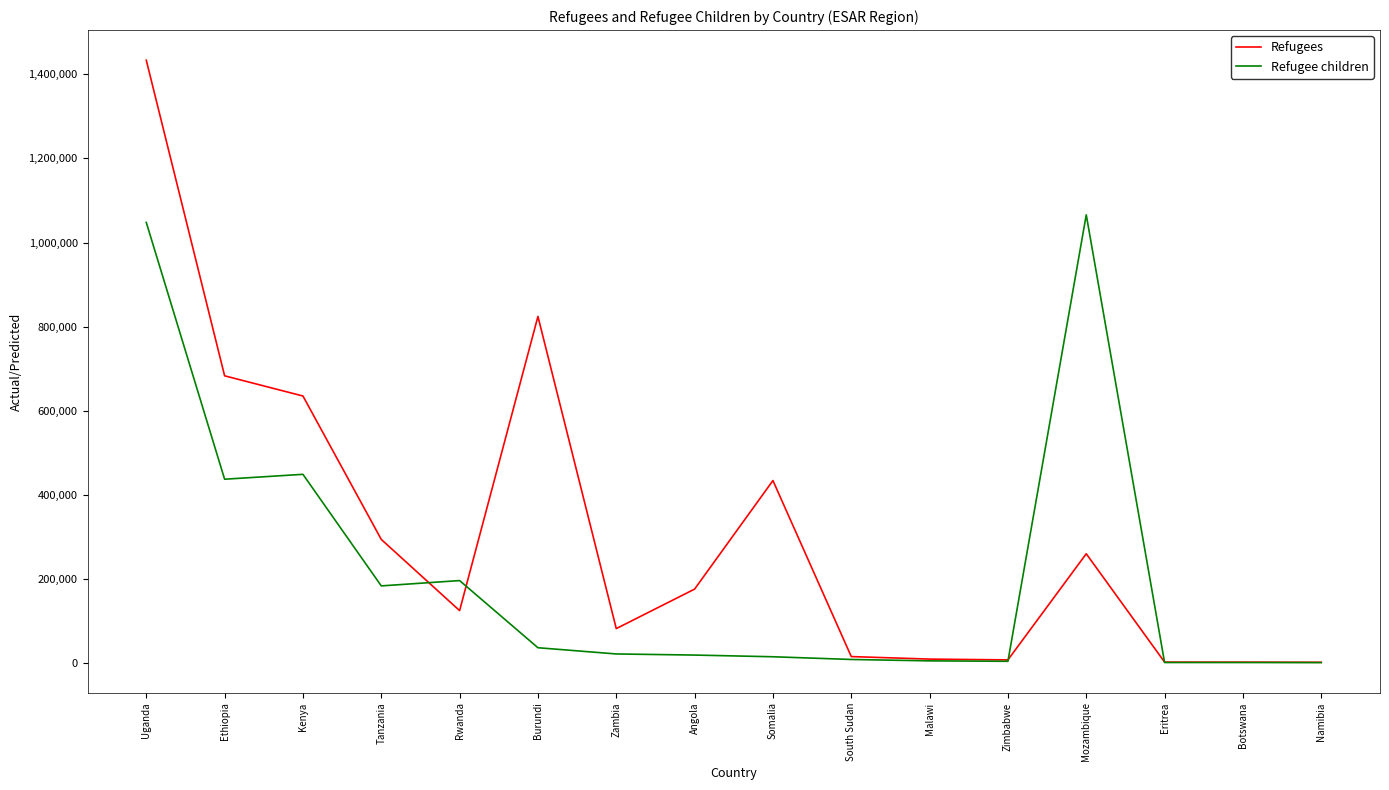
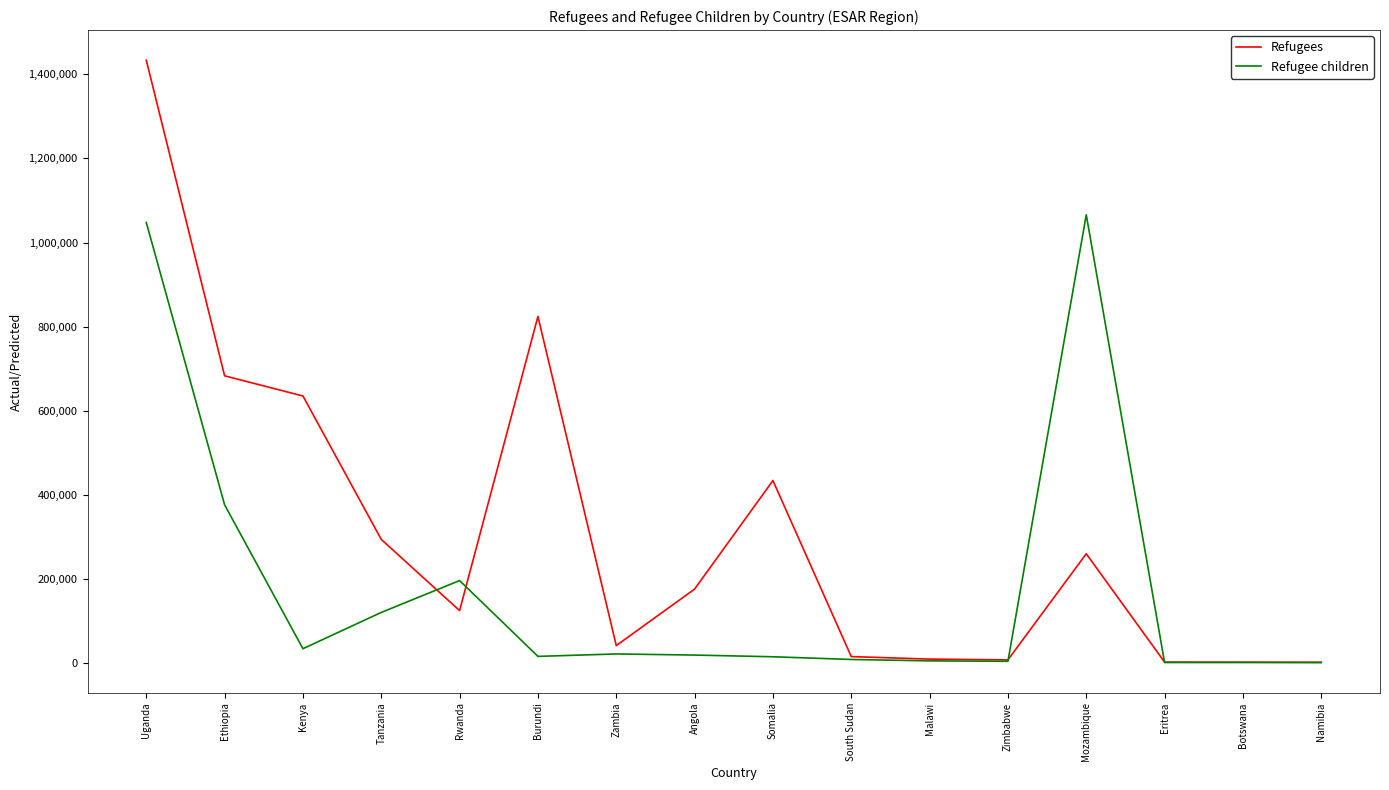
Refugee children, Ethiopia: 440,000 -> 380,000
Refugee children, Kenya: 450,000 -> 30,000
Refugee children, Tanzania: 180,000 -> 120,000
Refugee children, Burundi: 40,000 -> 20,000
Refugees, Zambia: 80,000 -> 40,000
